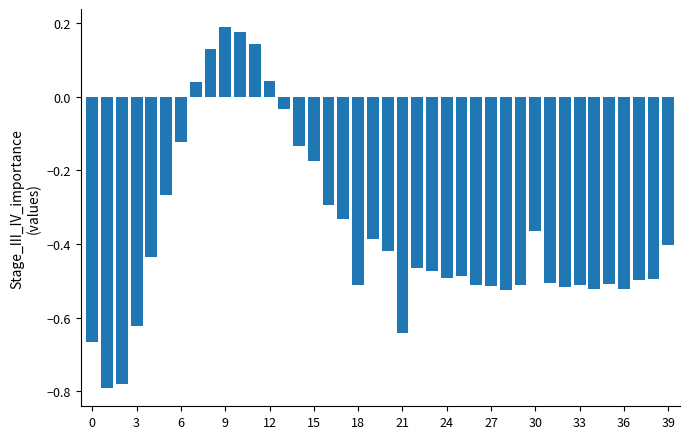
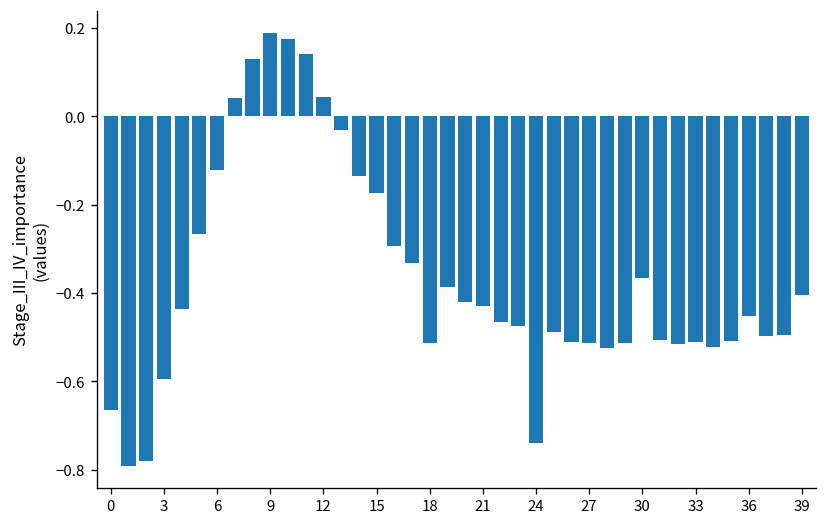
3: -0.62 -> -0.59
21: -0.64 -> -0.43
24: -0.49 -> -0.74
36: -0.52 -> -0.45
